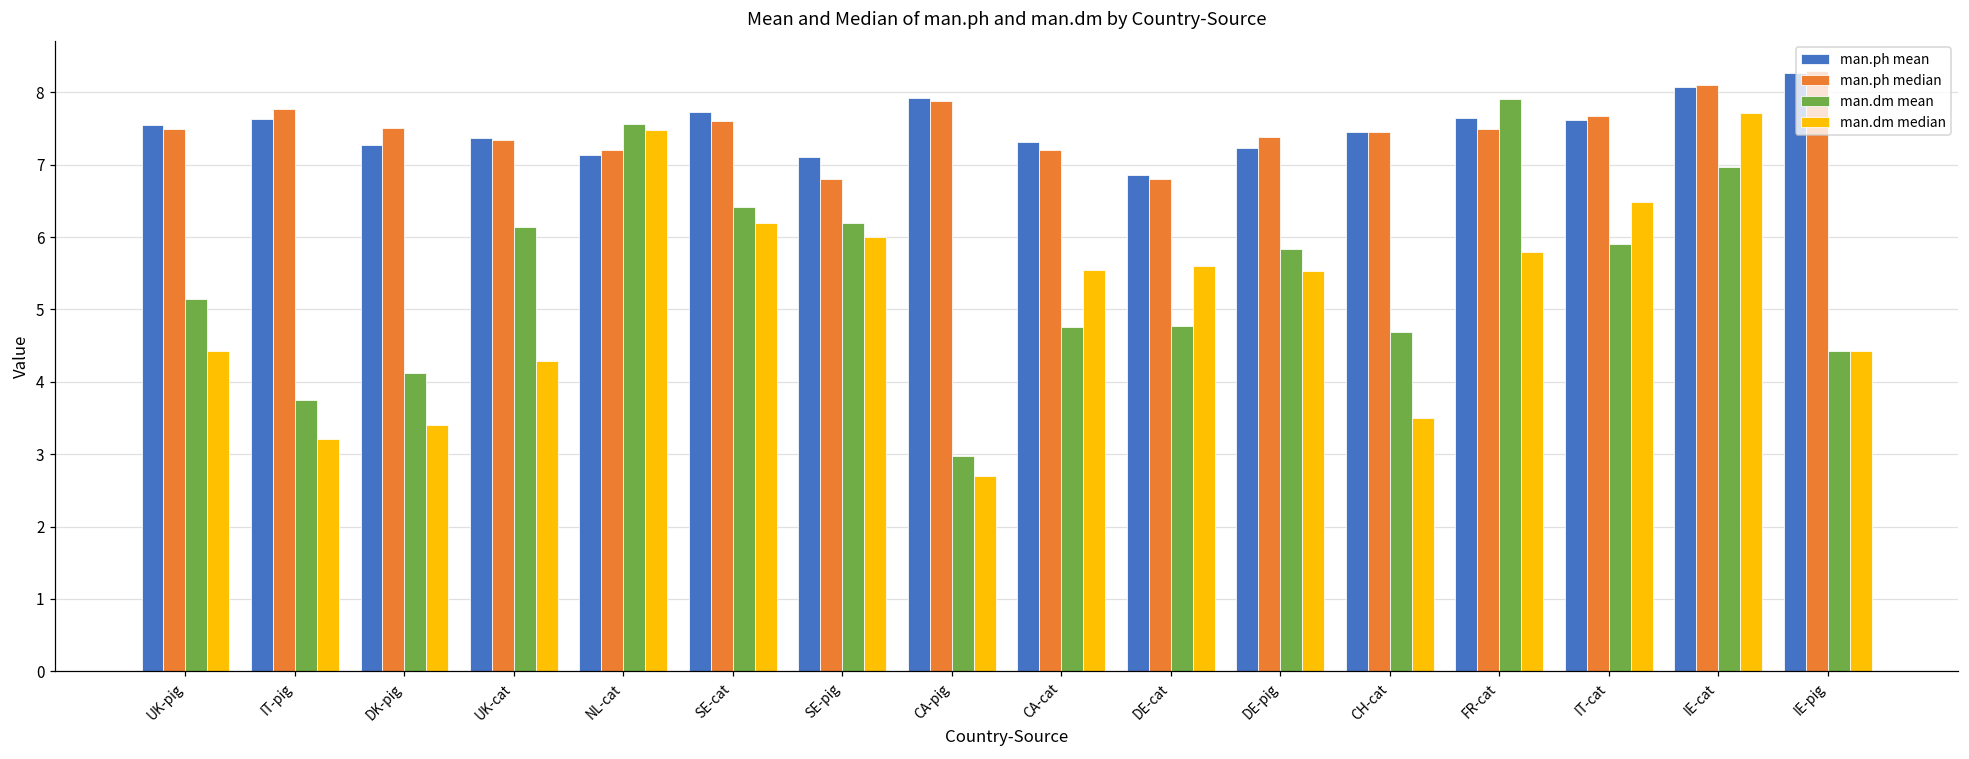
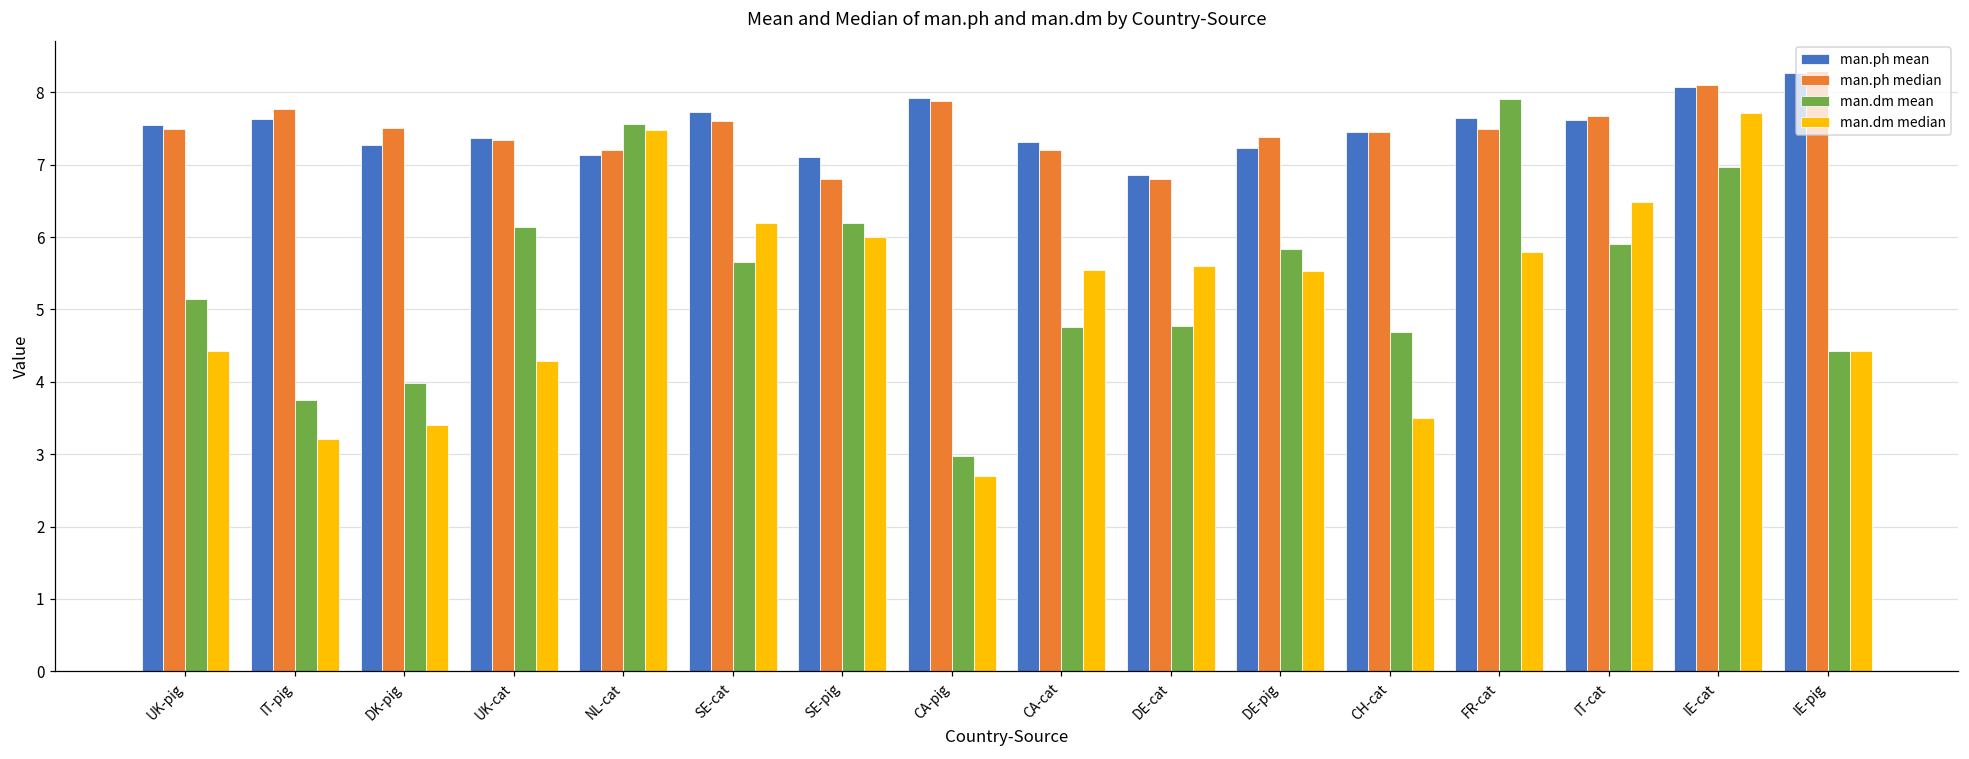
man.dm mean, DK-pig: 4.1 -> 4.0
man.dm mean, SE-cat: 6.4 -> 5.7
